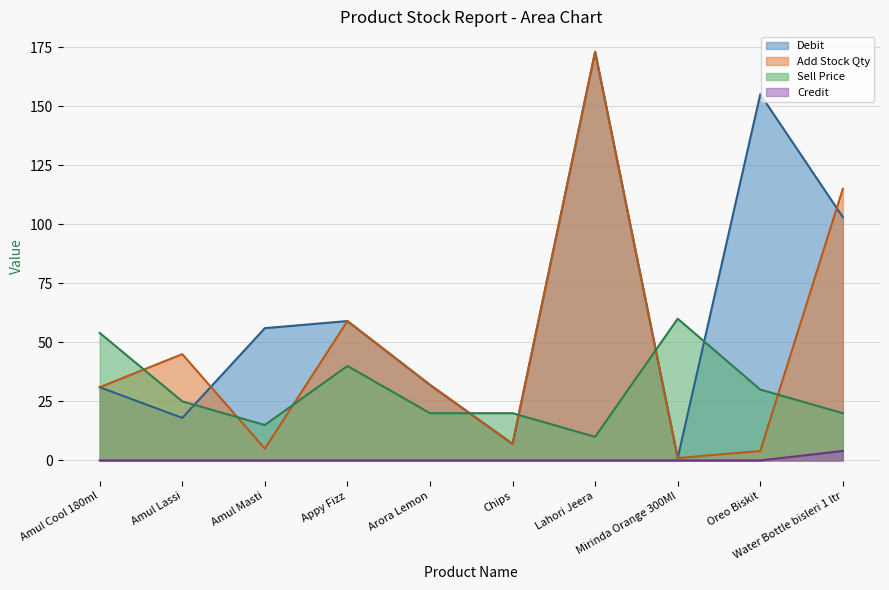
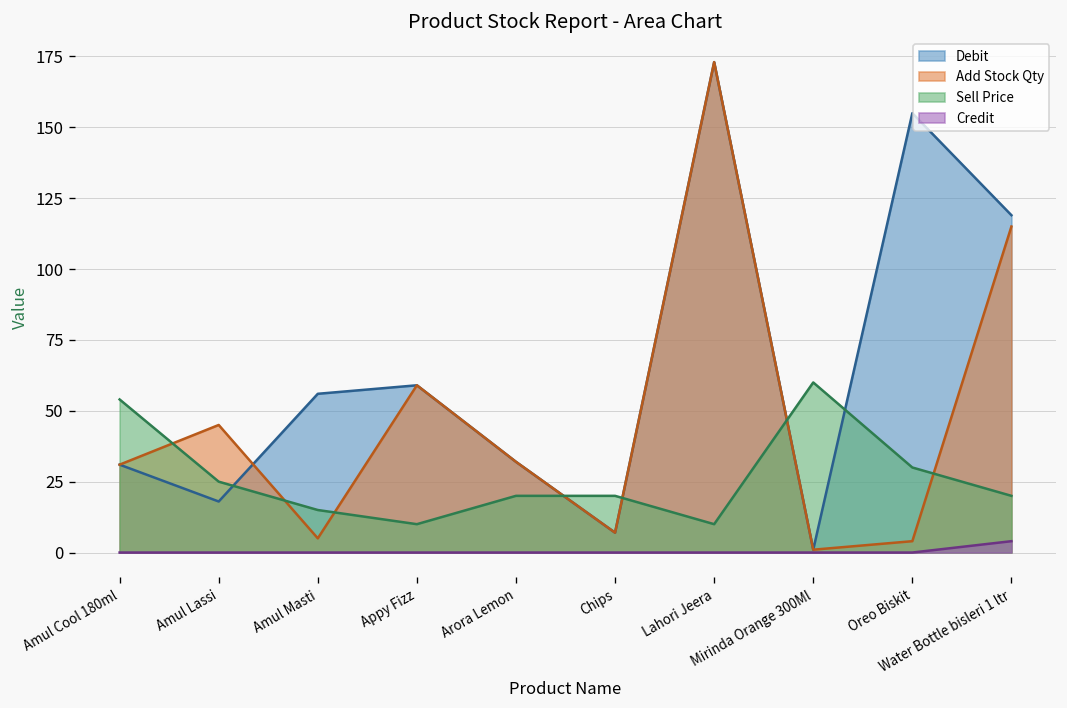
Sell Price, Appy Fizz: 40 -> 10
Debit, Water Bottle bisleri 1 ltr: 103 -> 119
